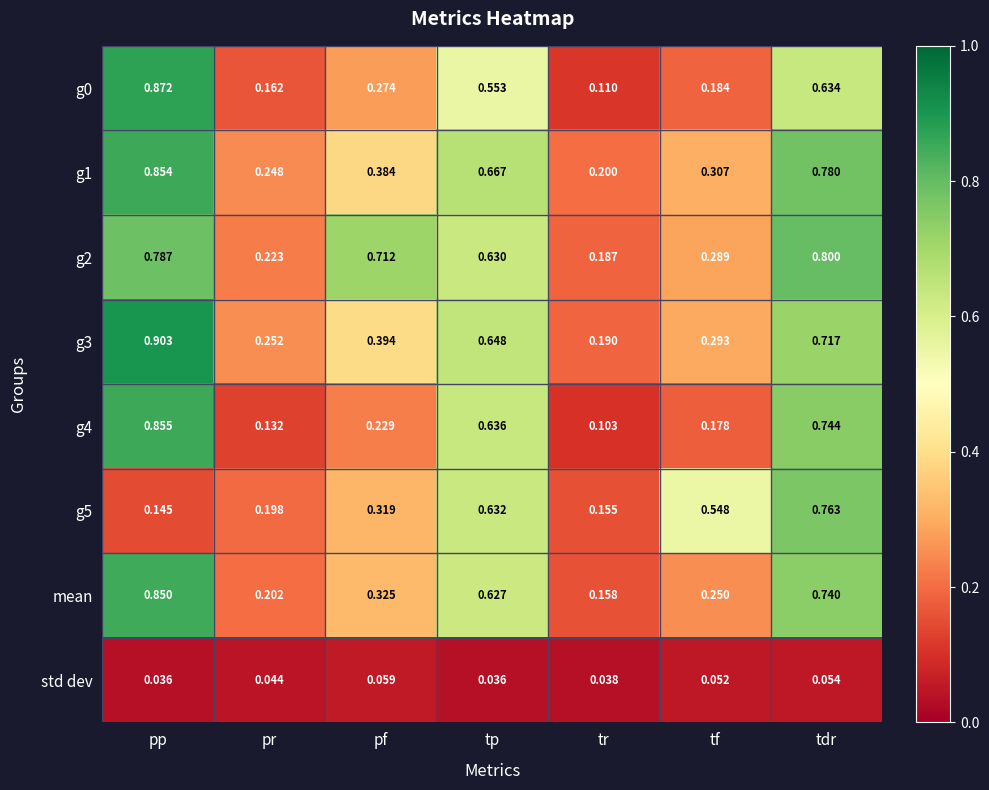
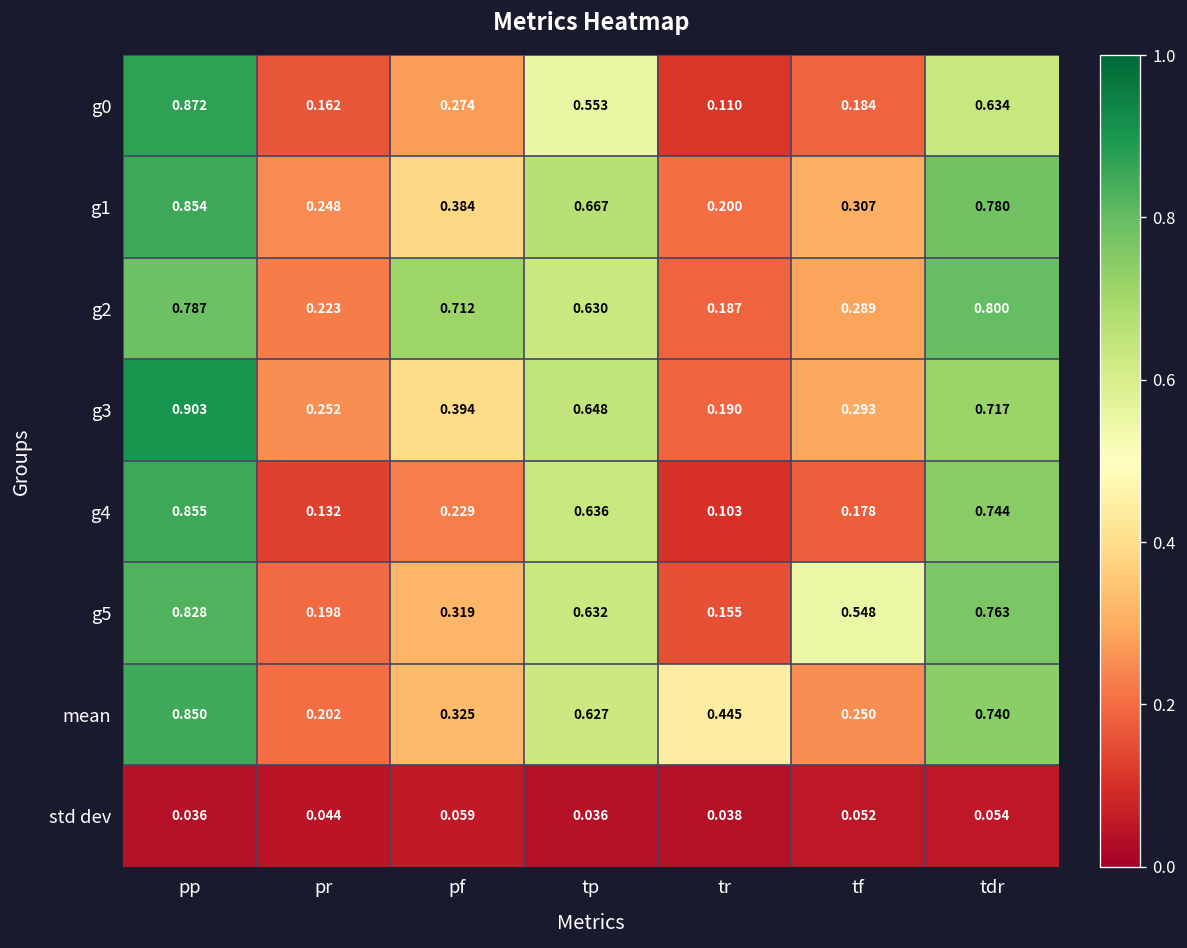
g5, pp: 0.145 -> 0.828
mean, tr: 0.158 -> 0.445
